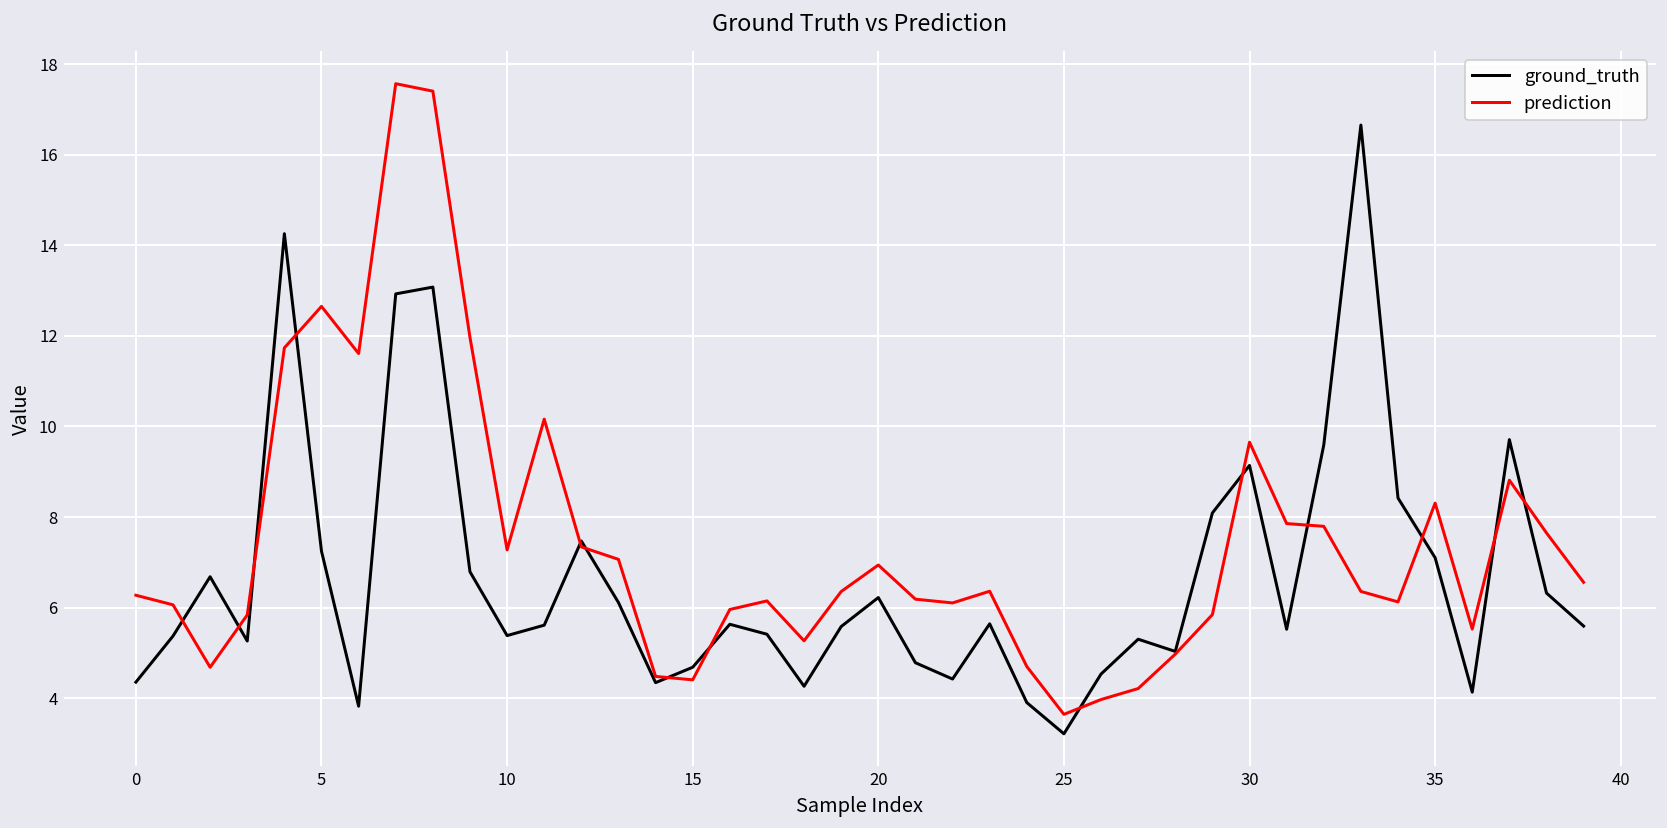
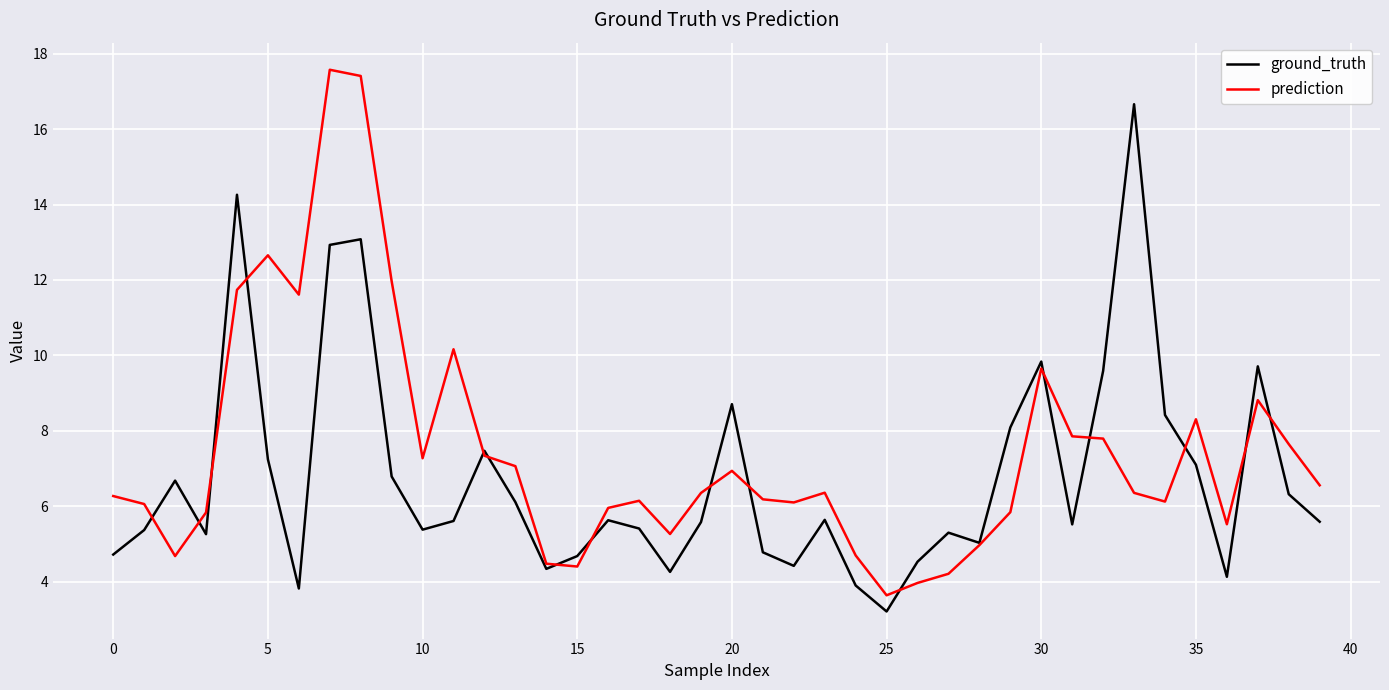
ground_truth, 0: 4.4 -> 4.7
ground_truth, 20: 6.2 -> 8.7
ground_truth, 30: 9.1 -> 9.8
